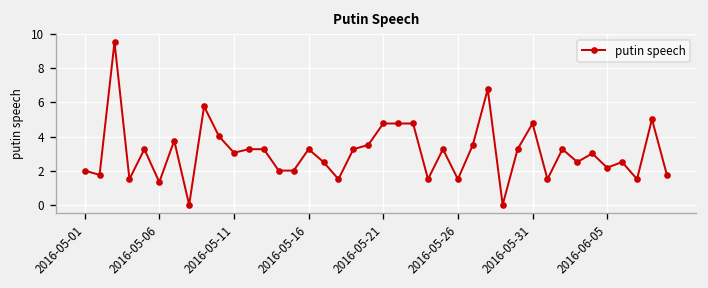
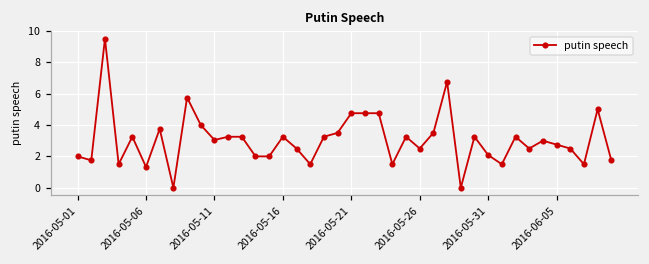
2016-05-26: 1.5 -> 2.5
2016-05-31: 4.8 -> 2.1
2016-06-05: 2.2 -> 2.8
